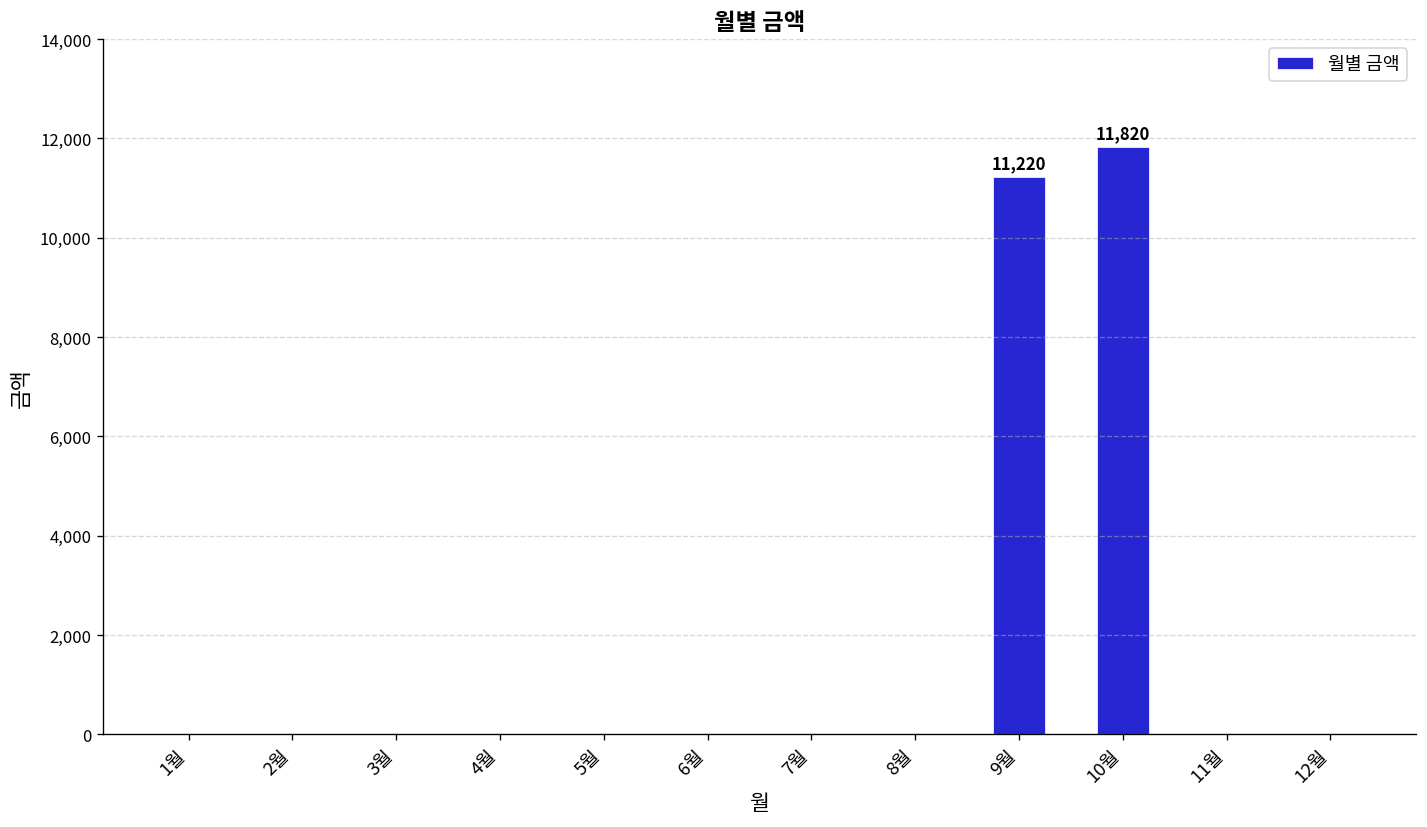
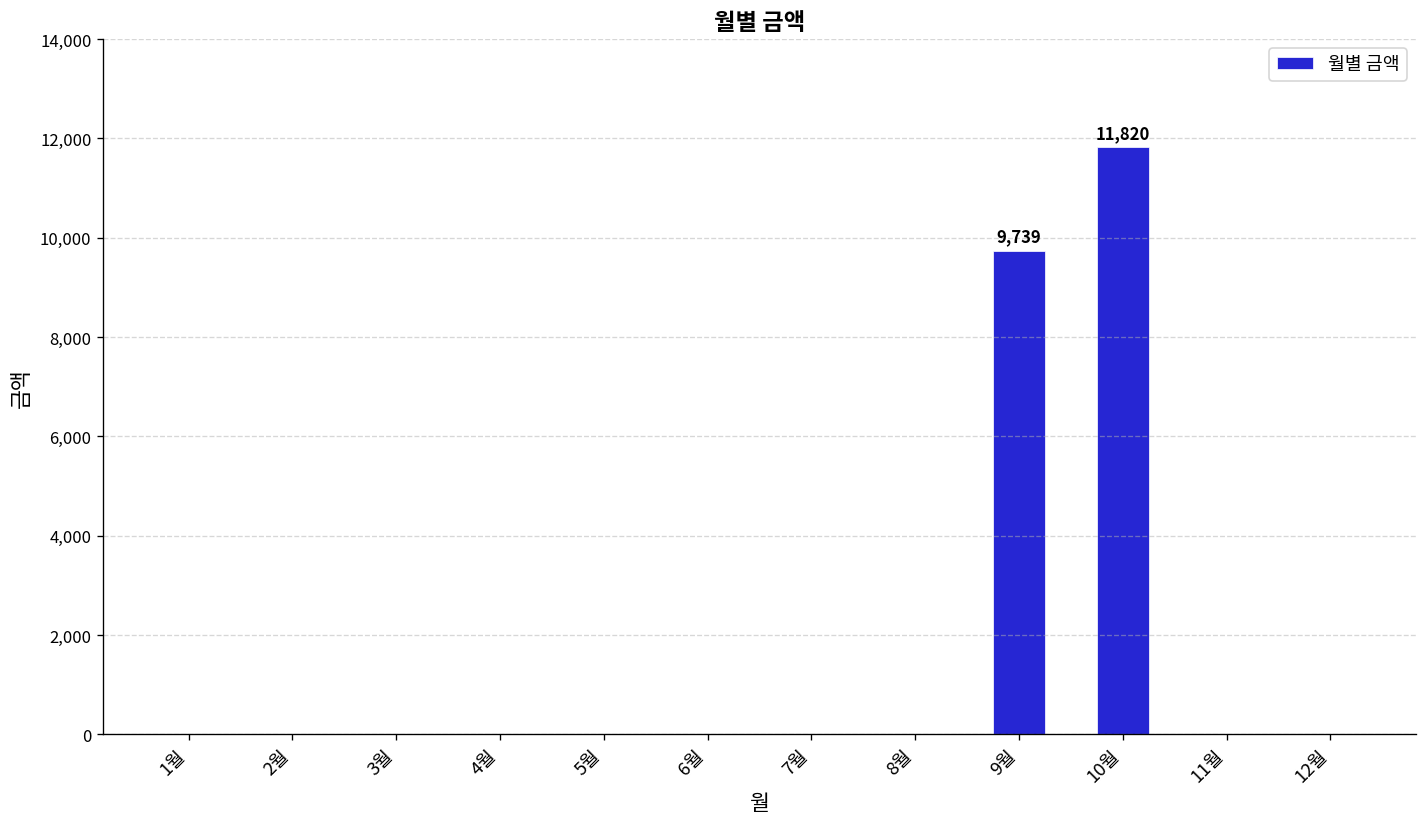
9월: 11,220 -> 9,739
